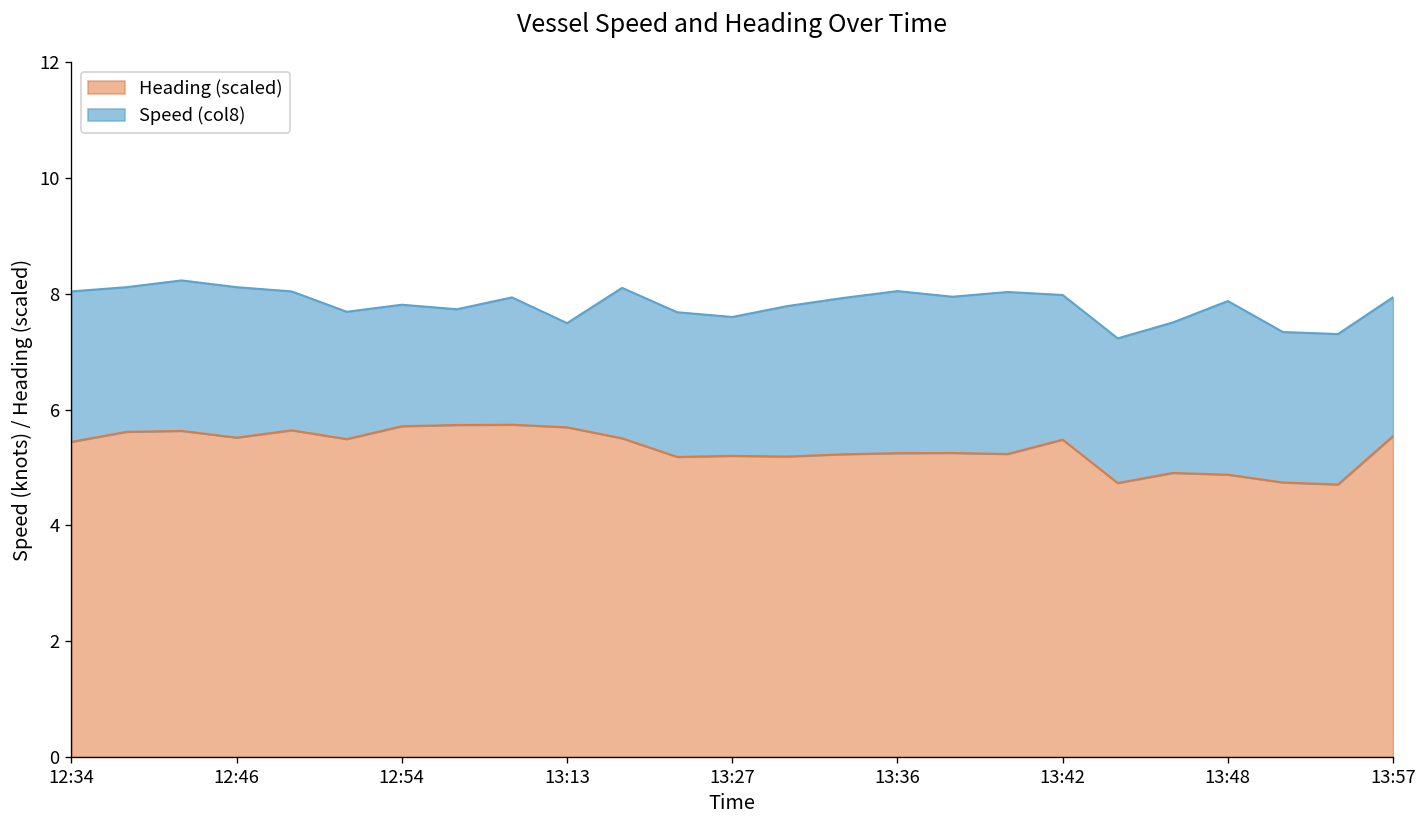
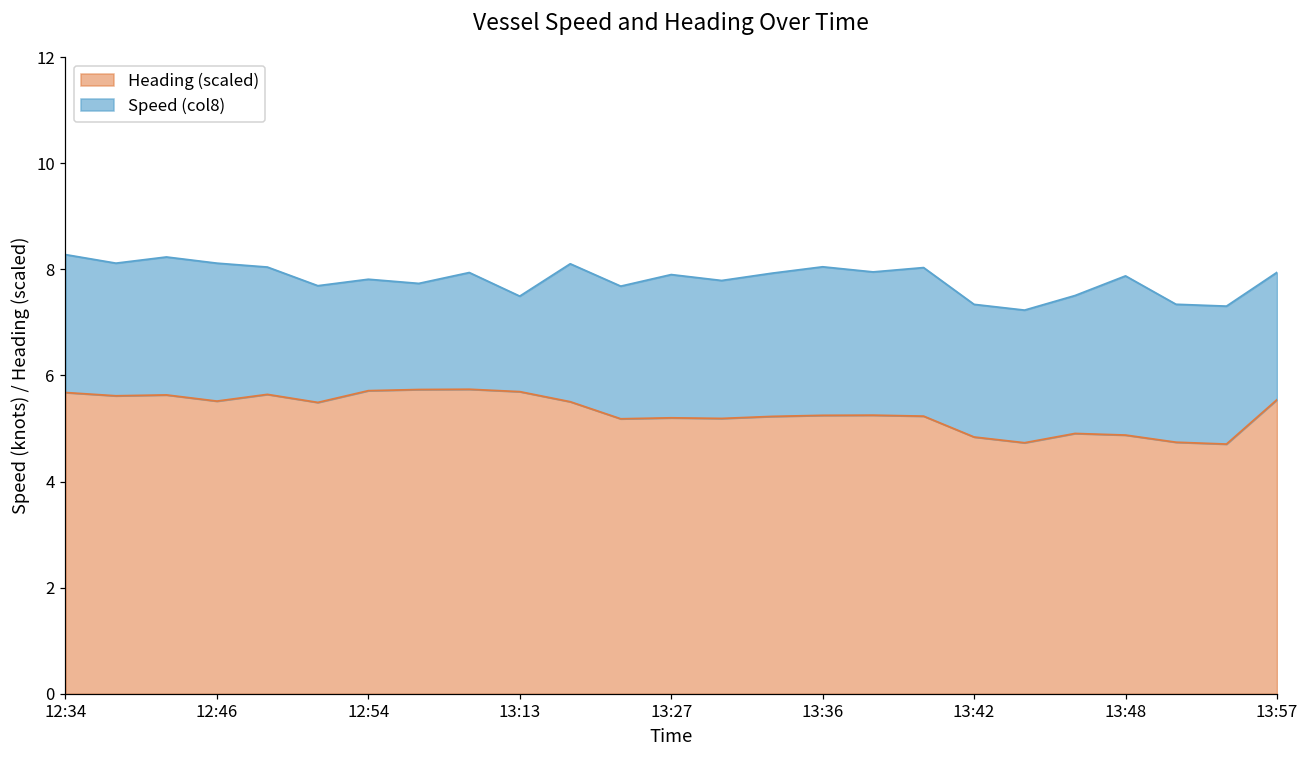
Heading (scaled), 12:34: 5.4 -> 5.7
Speed (col8), 13:27: 2.4 -> 2.7
Heading (scaled), 13:42: 5.5 -> 4.8
